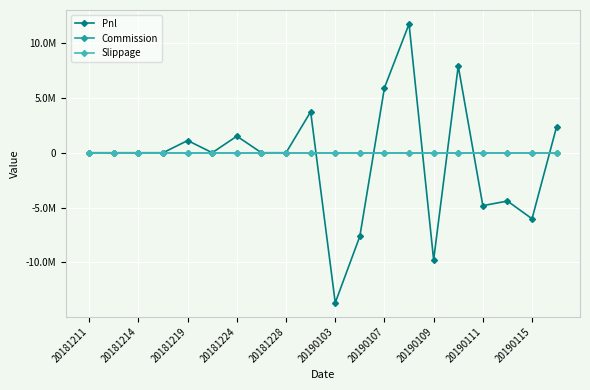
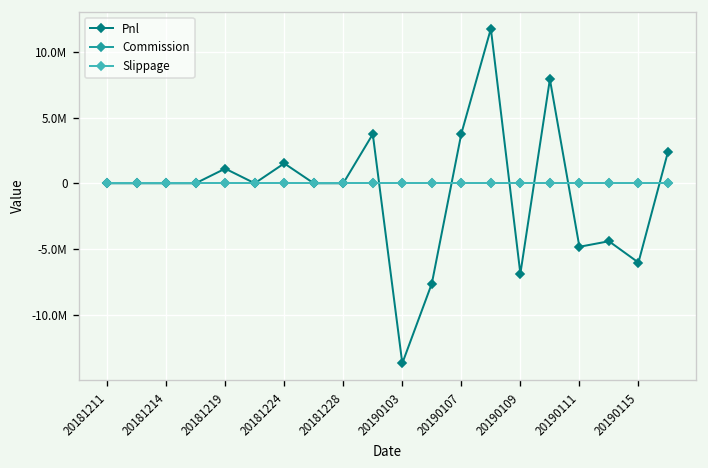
Pnl, 20190107: 5900000 -> 3800000
Pnl, 20190109: -9800000 -> -6900000
